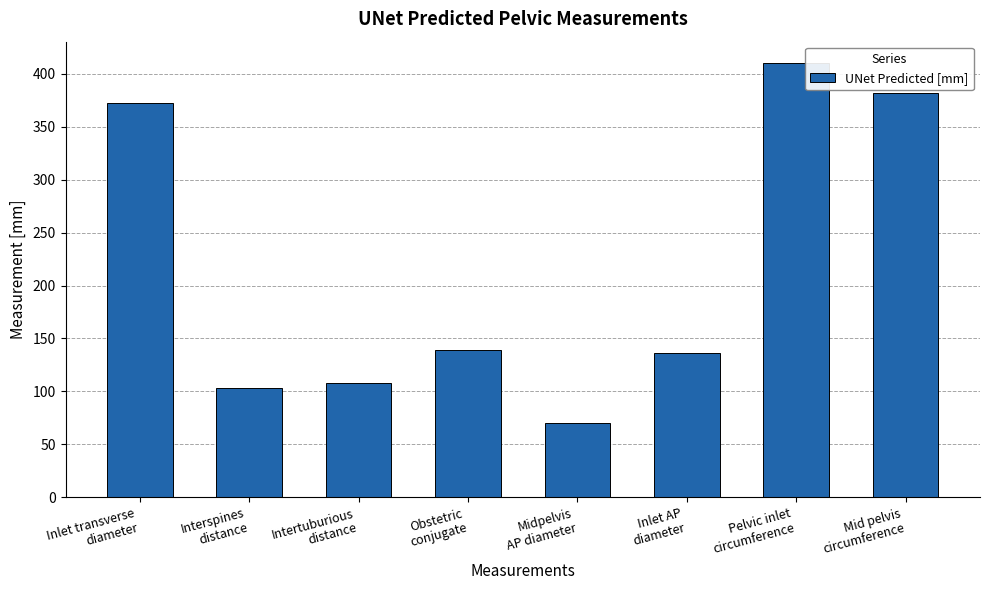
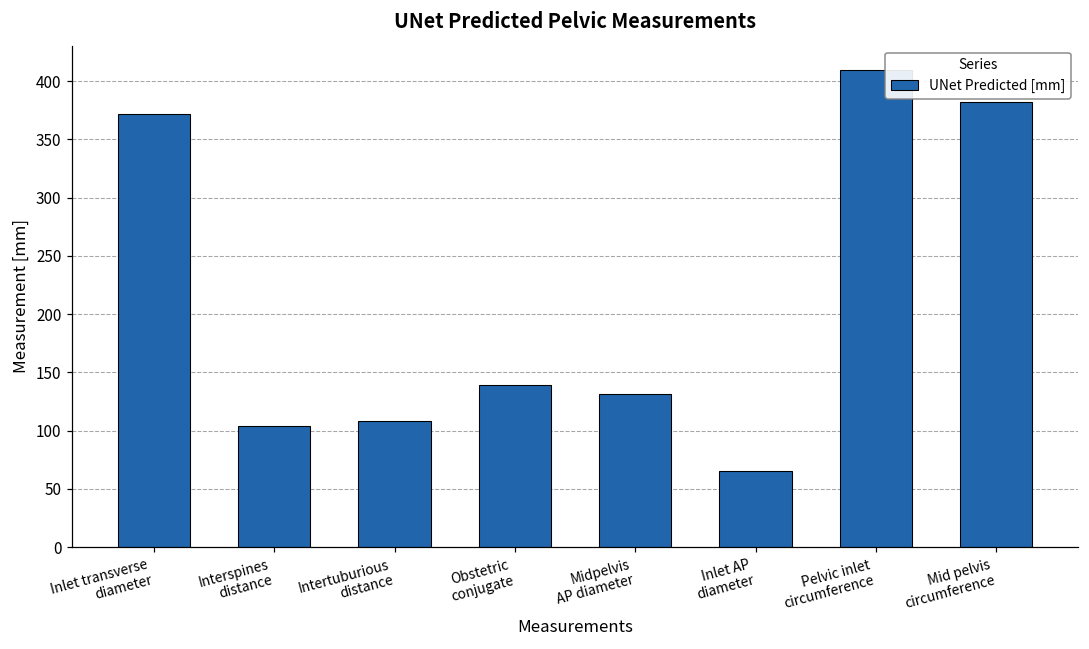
Midpelvis AP diameter: 71 -> 132
Inlet AP diameter: 136 -> 65
